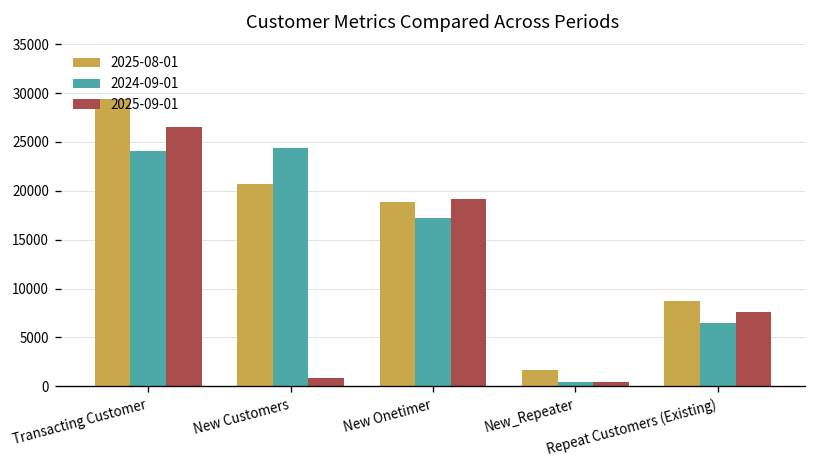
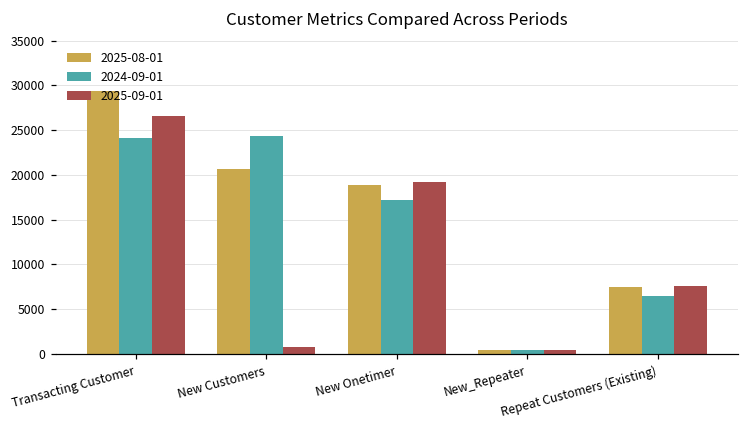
2025-08-01, New_Repeater: 2000 -> 0
2025-08-01, Repeat Customers (Existing): 9000 -> 8000
